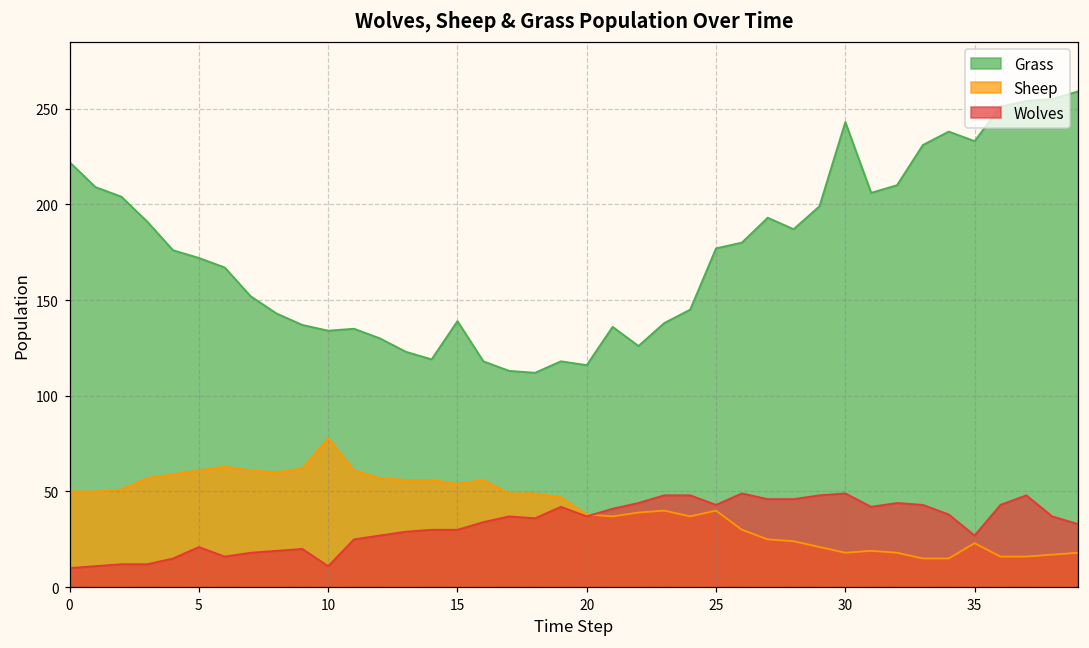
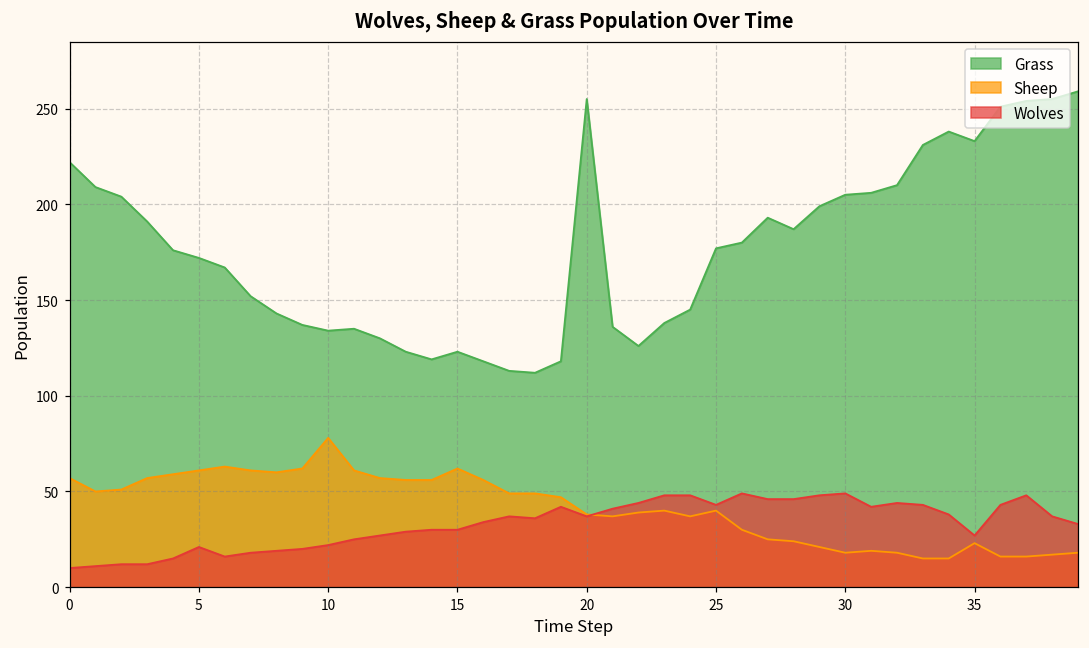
Sheep, 0: 50 -> 57
Wolves, 10: 11 -> 22
Grass, 15: 139 -> 123
Sheep, 15: 54 -> 62
Grass, 20: 116 -> 255
Grass, 30: 243 -> 205
